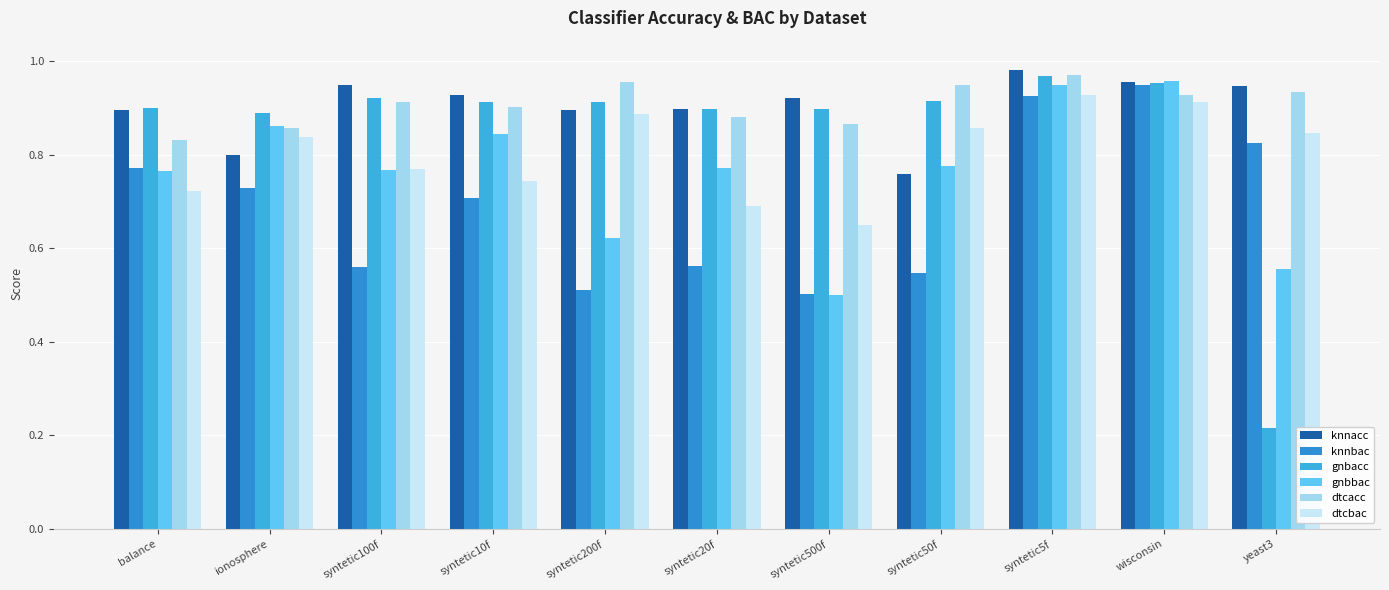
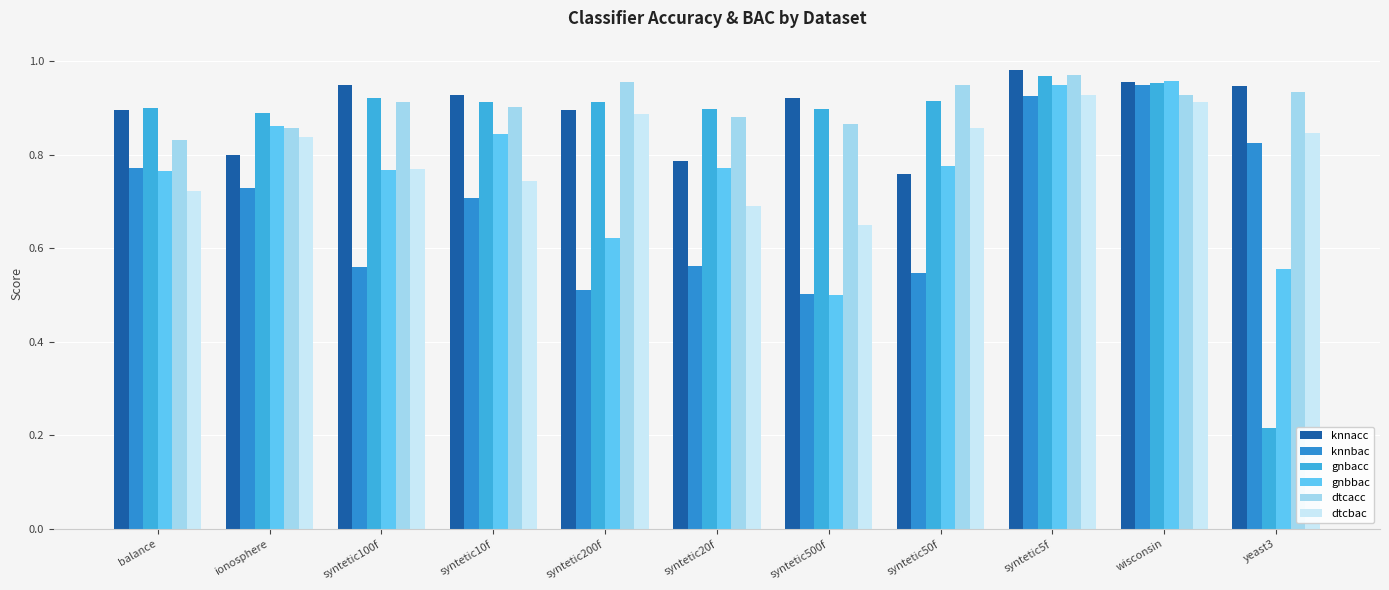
knnacc, syntetic20f: 0.90 -> 0.79
